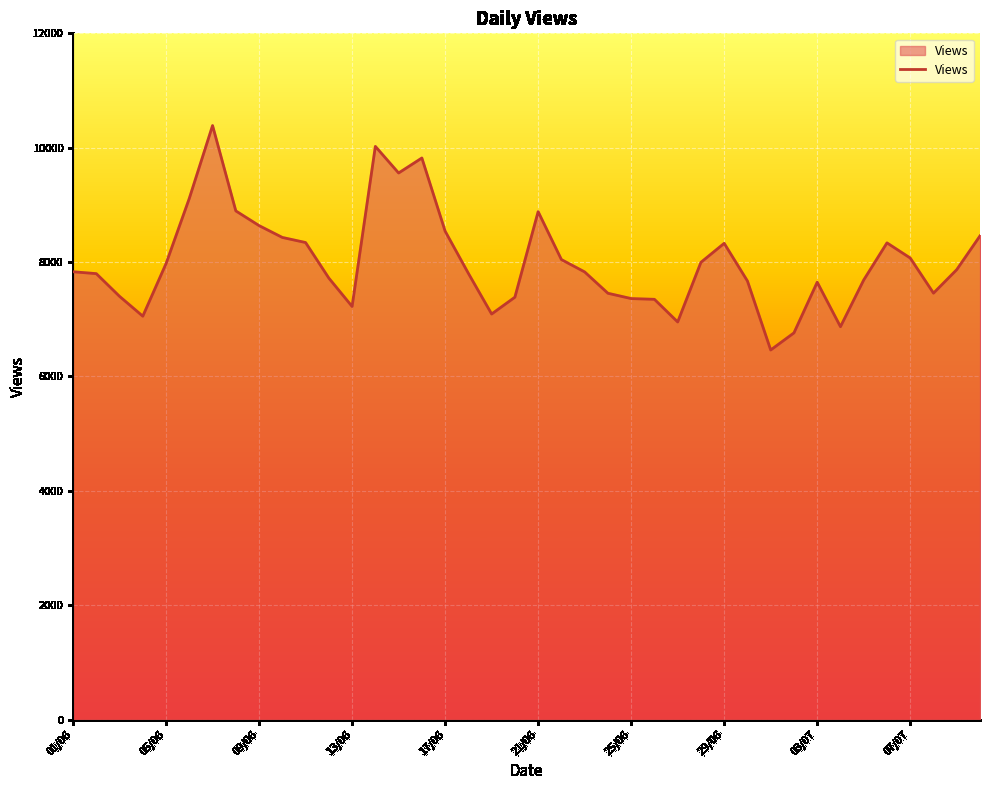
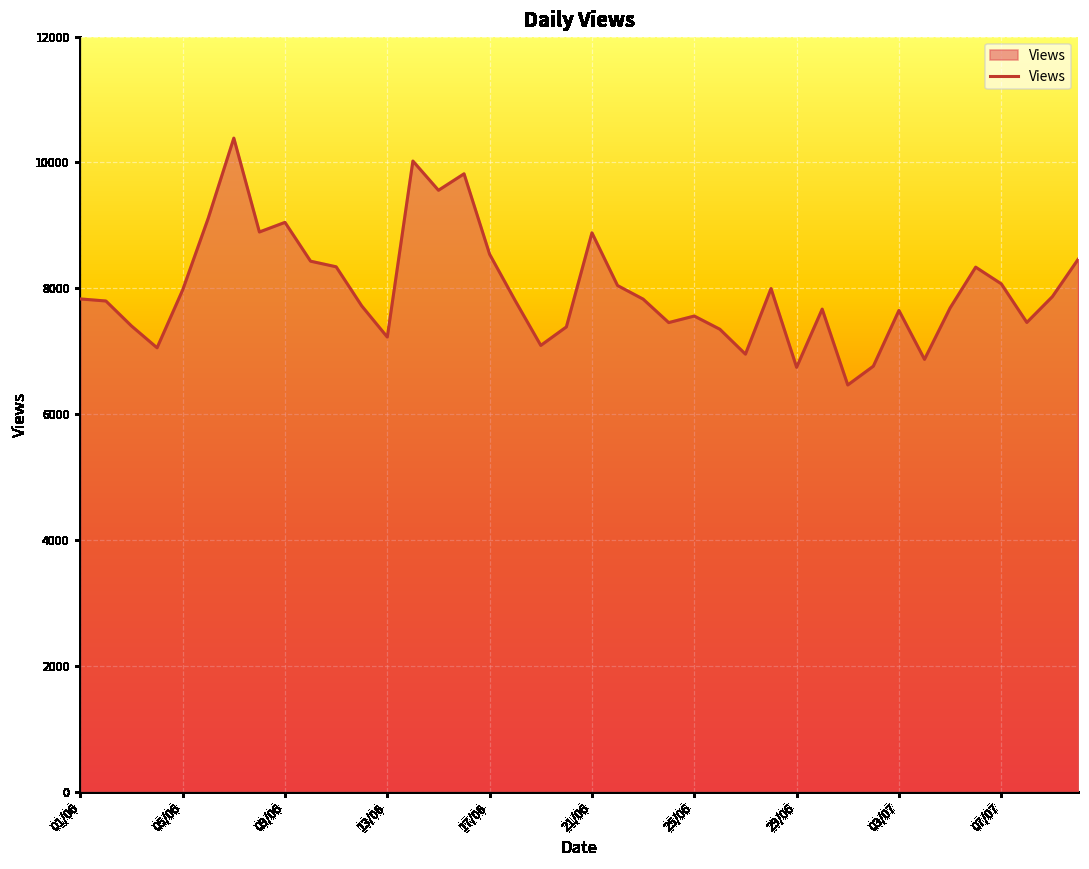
09/06: 8600 -> 9000
25/06: 7400 -> 7600
29/06: 8300 -> 6700
